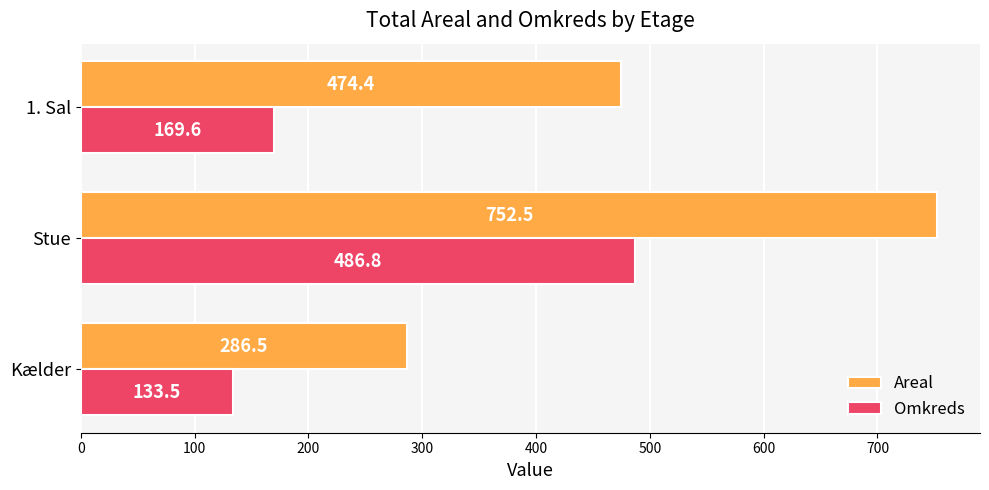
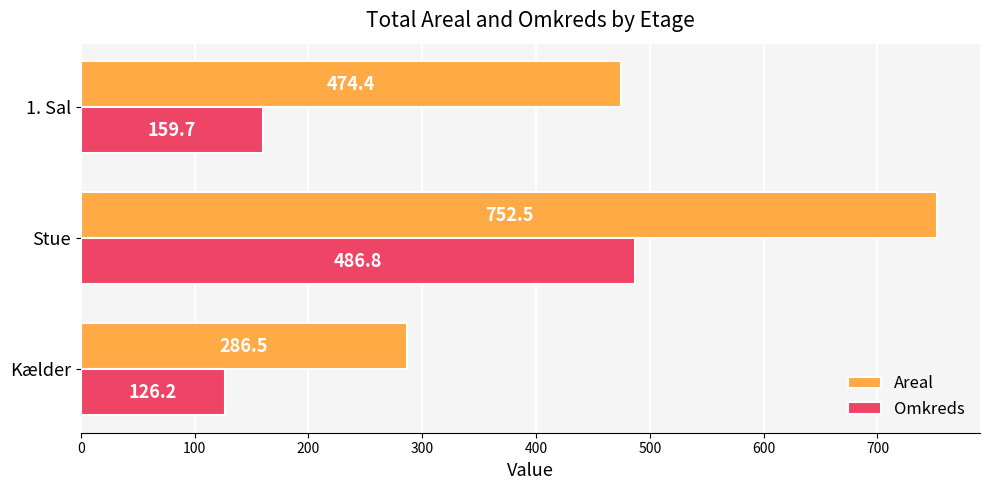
Omkreds, 1. Sal: 169.6 -> 159.7
Omkreds, Kælder: 133.5 -> 126.2
